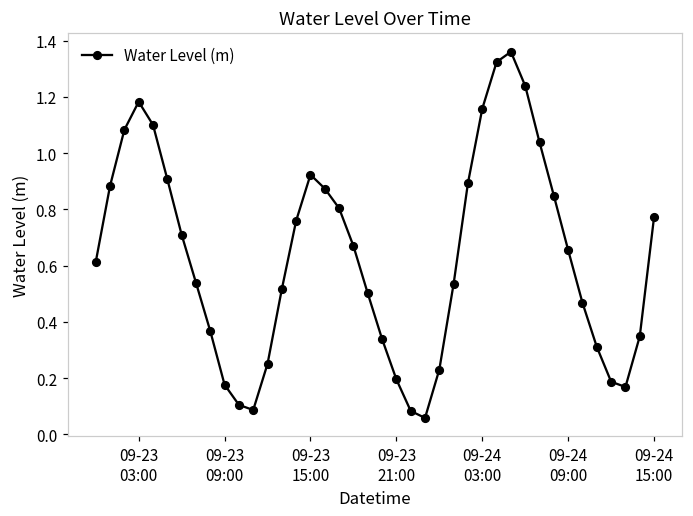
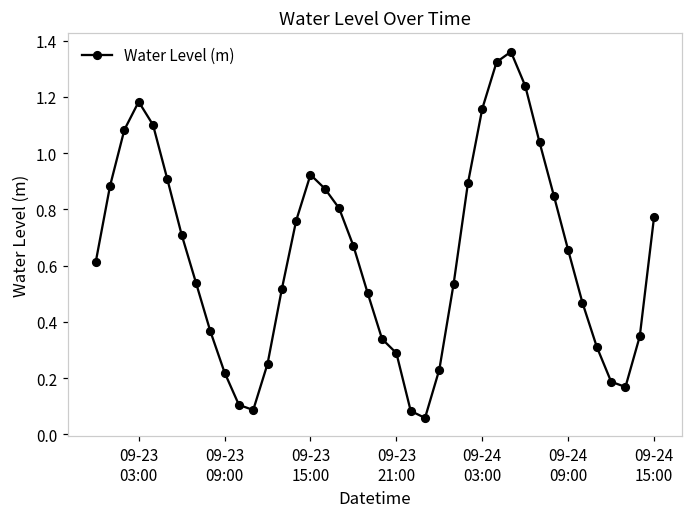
09-23 09:00: 0.18 -> 0.22
09-23 21:00: 0.20 -> 0.29
